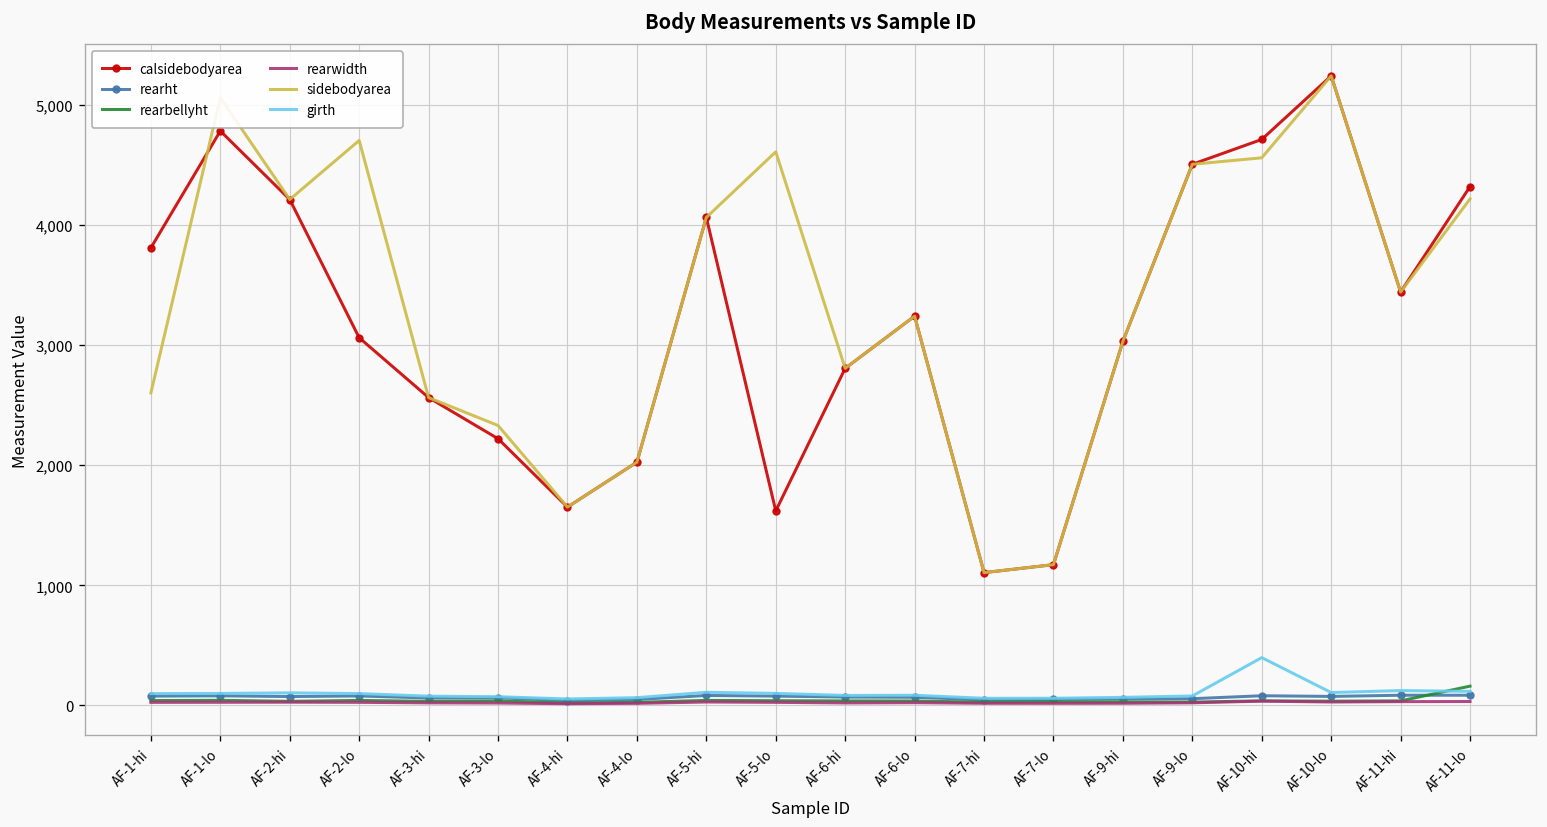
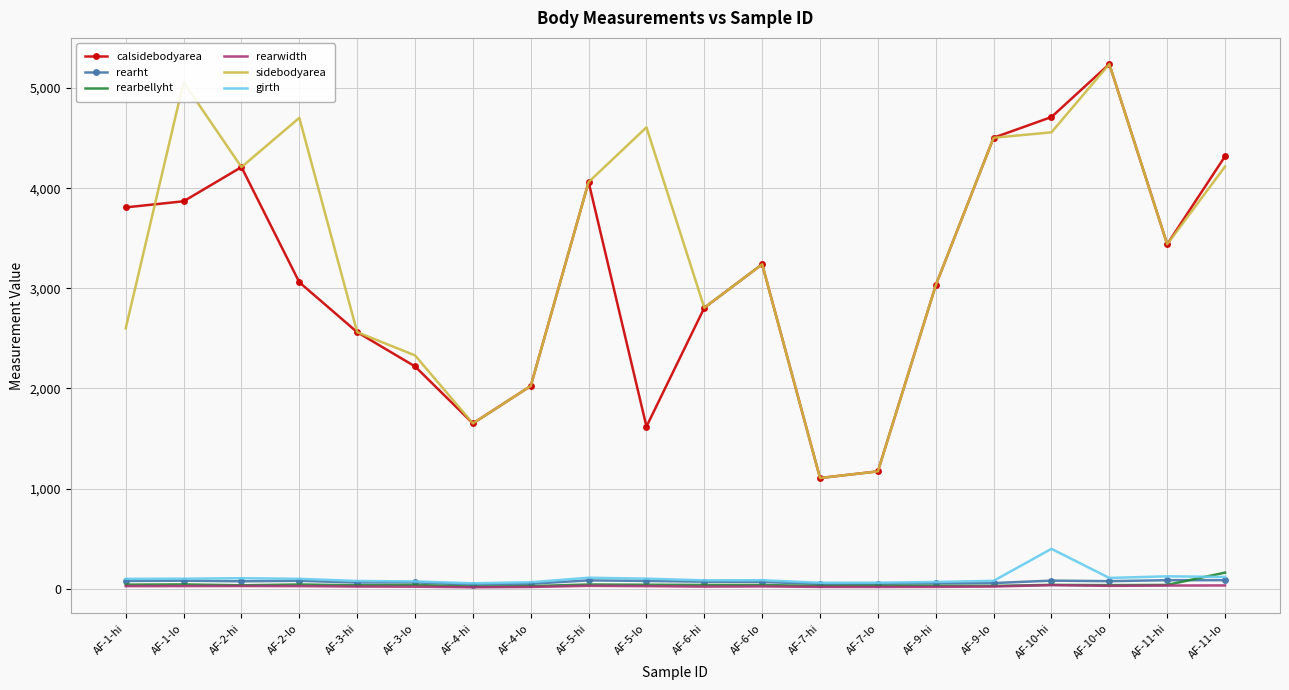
calsidebodyarea, AF-1-lo: 4,780 -> 3,870
